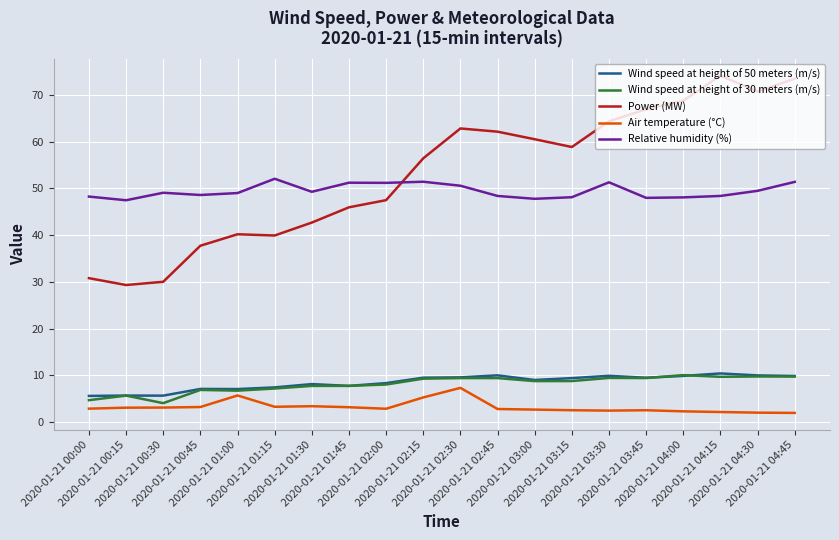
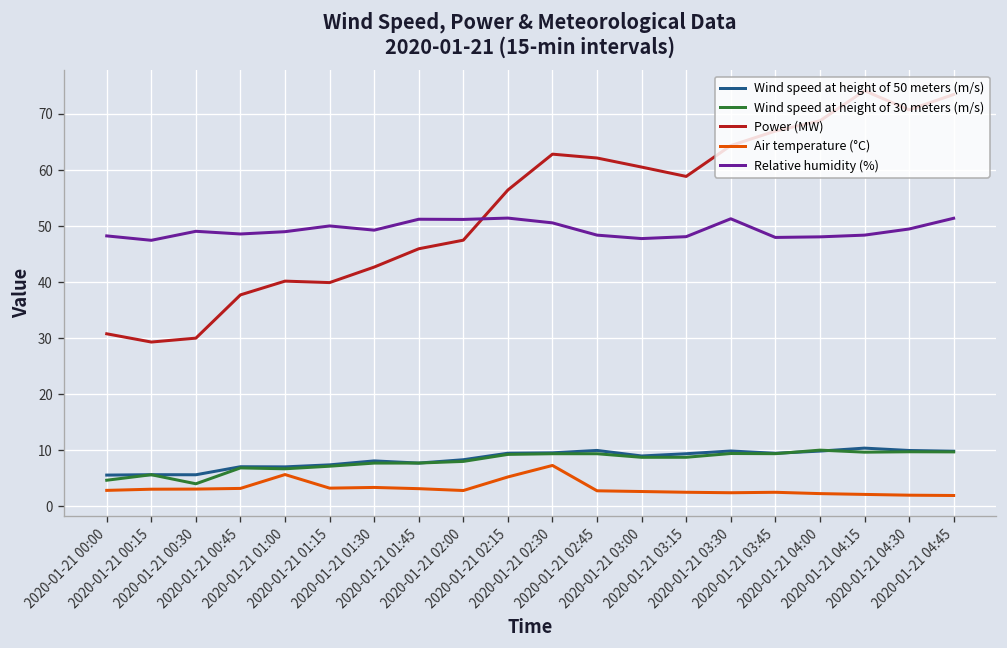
Relative humidity (%), 2020-01-21 01:15: 52 -> 50
